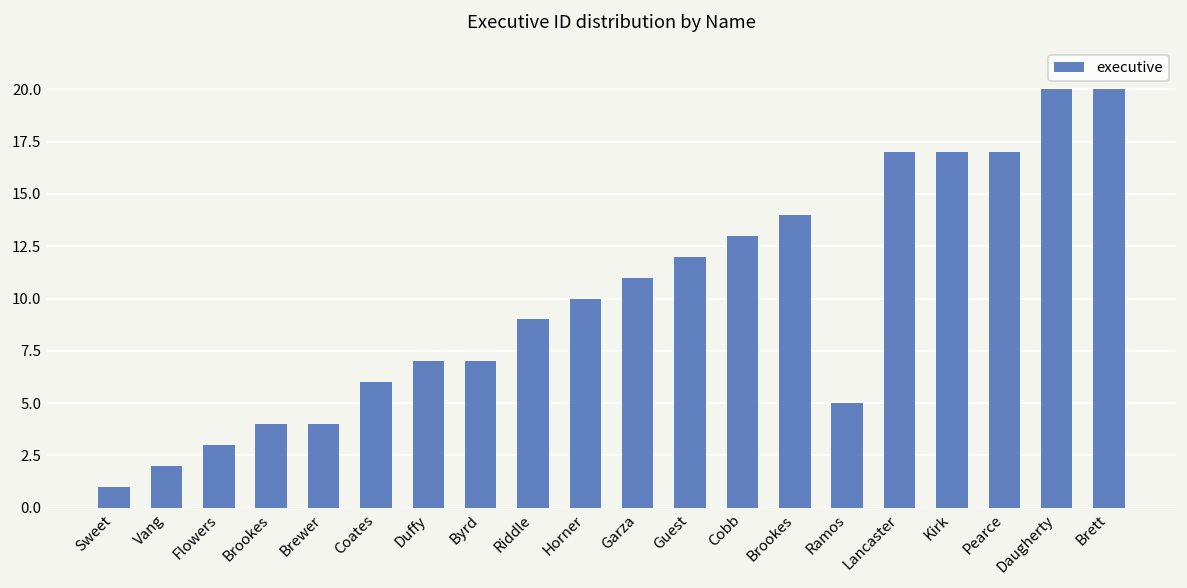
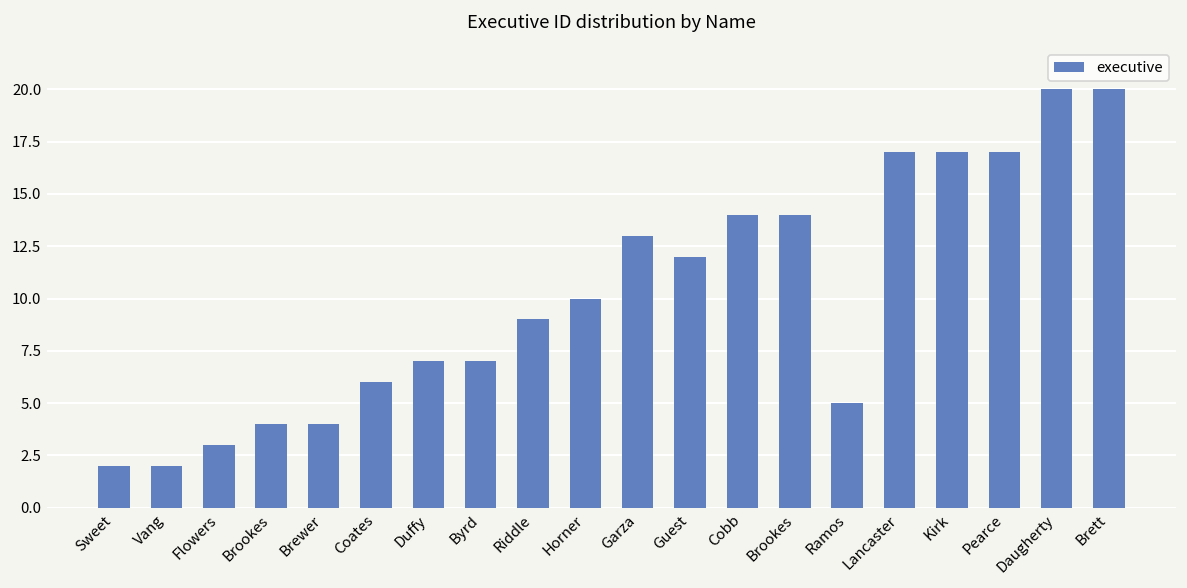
Sweet: 1 -> 2
Garza: 11 -> 13
Cobb: 13 -> 14
